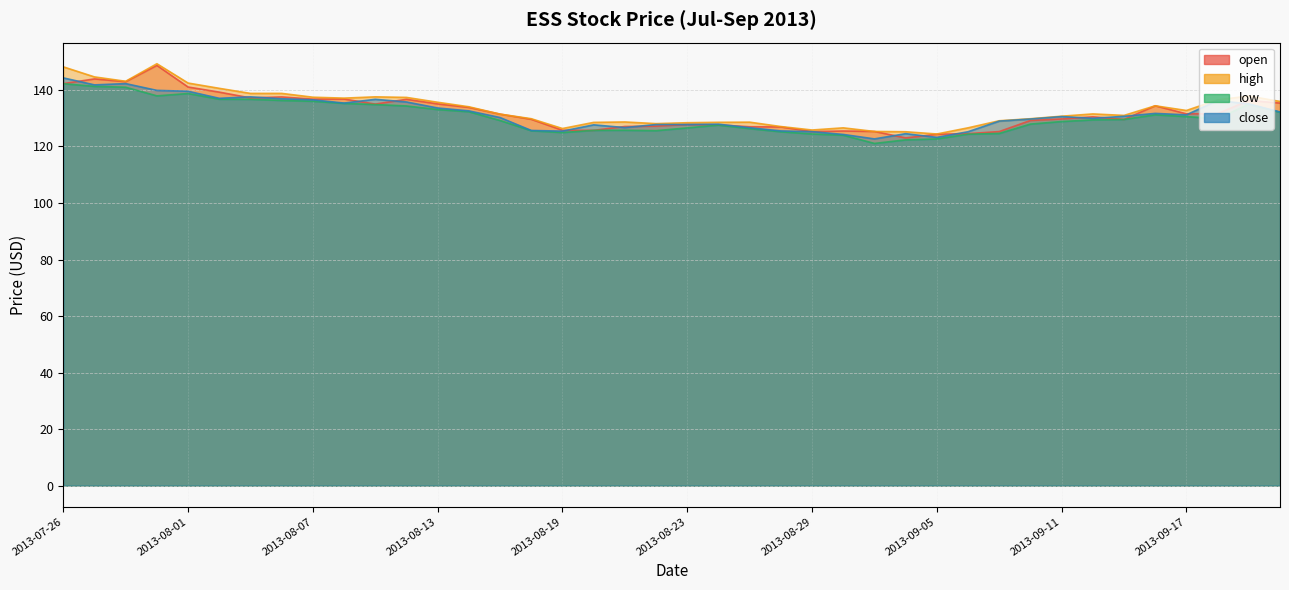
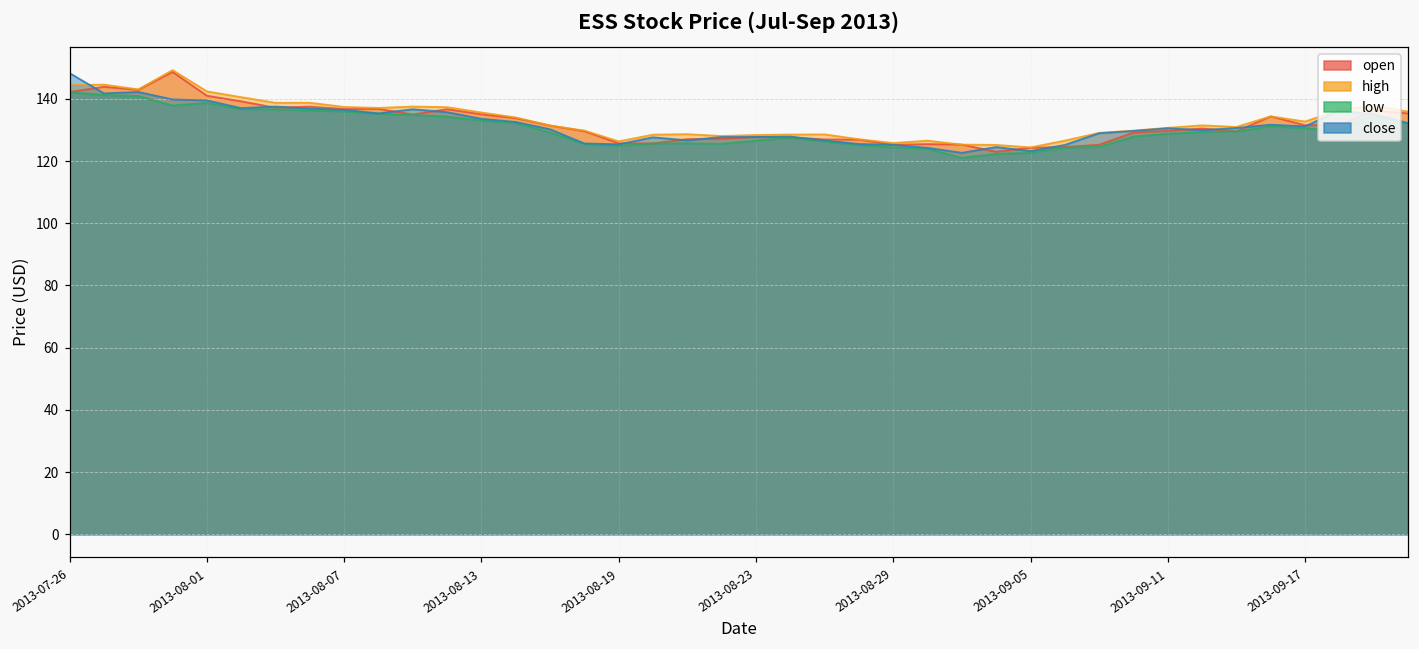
high, 2013-07-26: 148 -> 144
close, 2013-07-26: 144 -> 148
